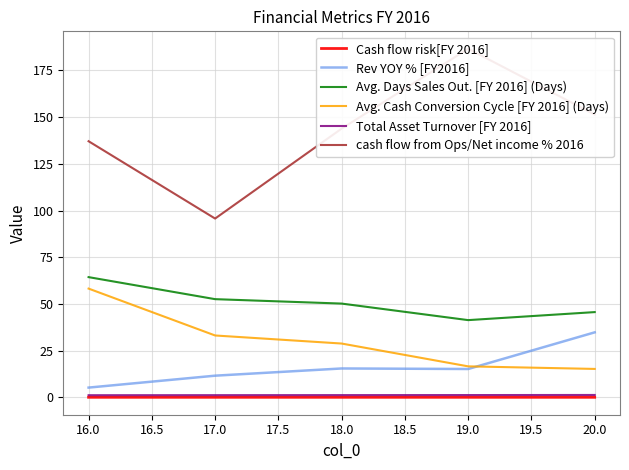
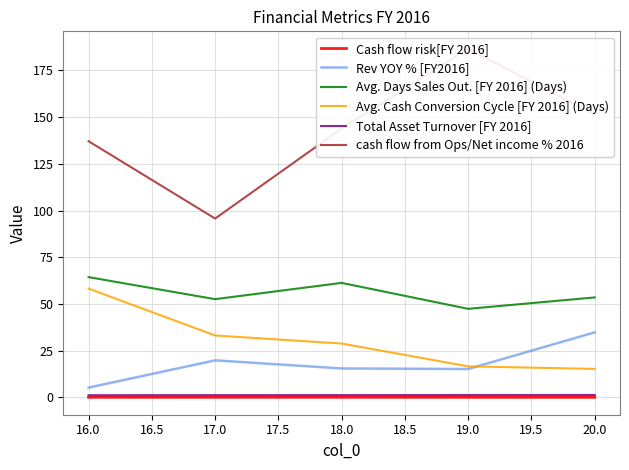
Rev YOY % [FY2016], 17.0: 12 -> 20
Avg. Days Sales Out. [FY 2016] (Days), 18.0: 50 -> 61
Avg. Days Sales Out. [FY 2016] (Days), 19.0: 41 -> 47
Avg. Days Sales Out. [FY 2016] (Days), 20.0: 46 -> 53
